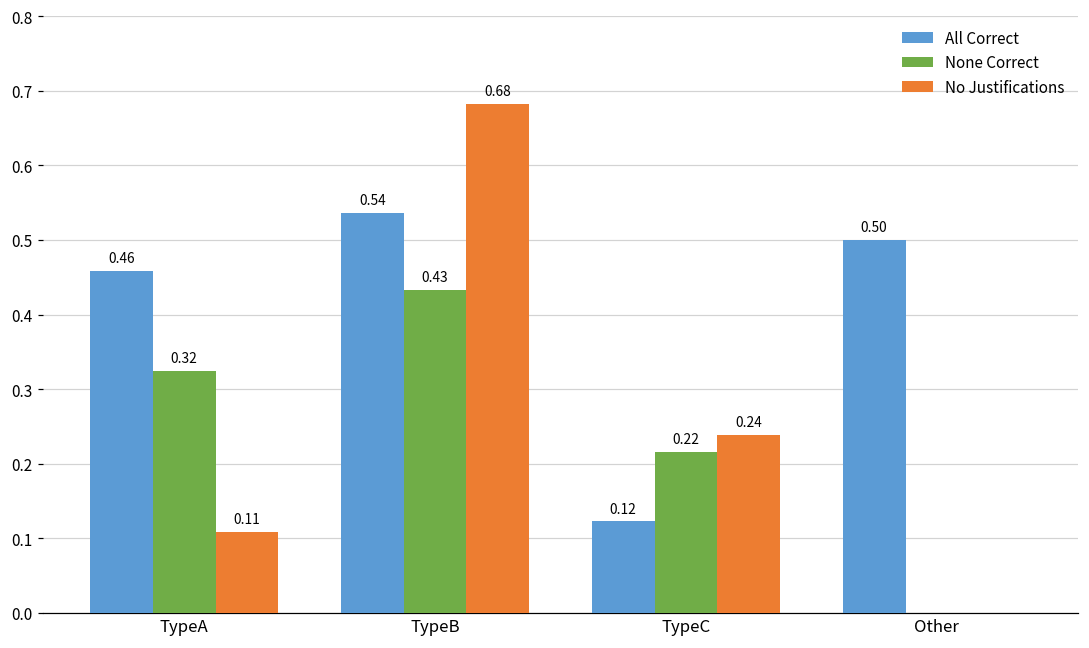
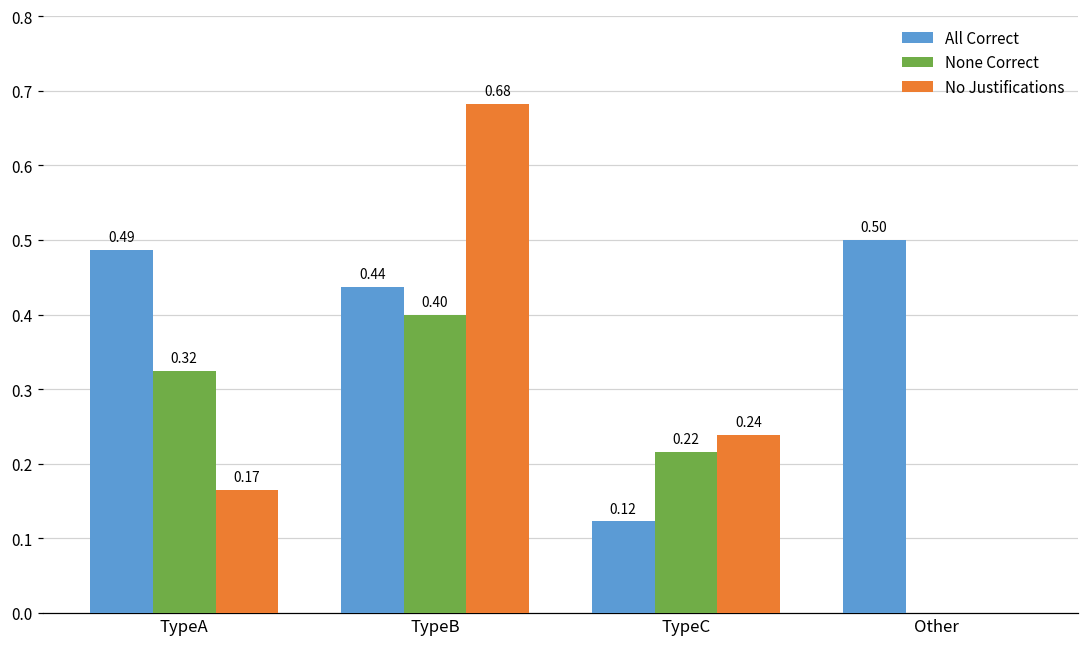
All Correct, TypeA: 0.46 -> 0.49
No Justifications, TypeA: 0.11 -> 0.17
All Correct, TypeB: 0.54 -> 0.44
None Correct, TypeB: 0.43 -> 0.40
